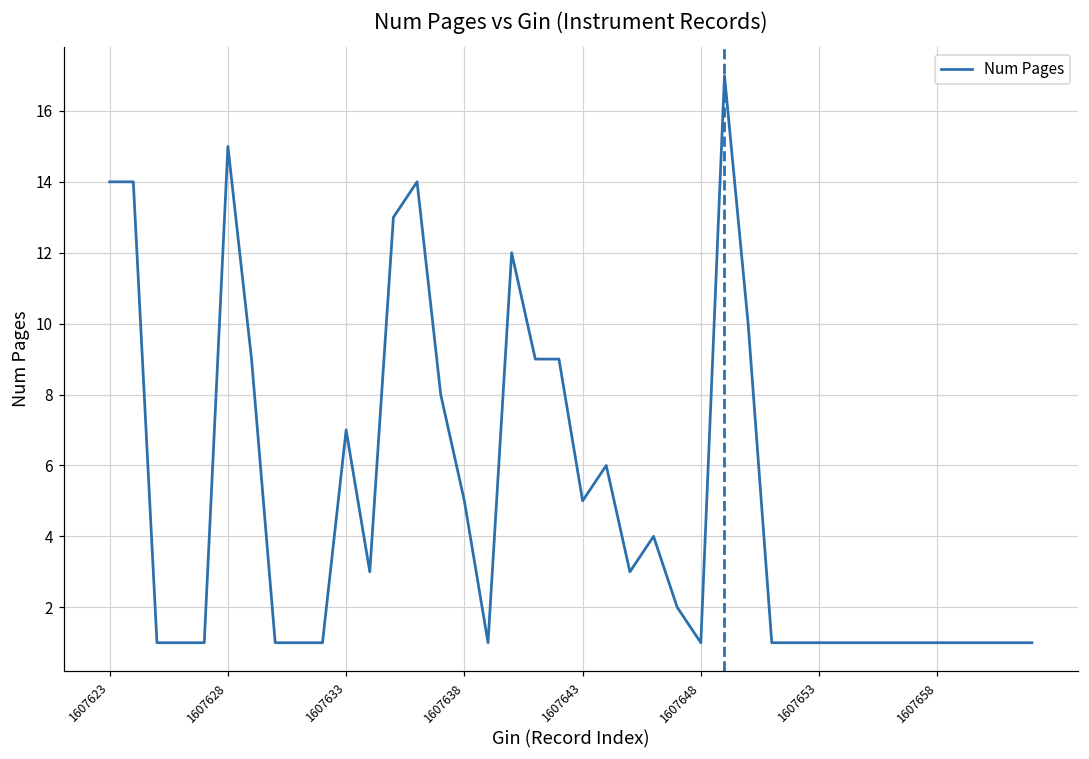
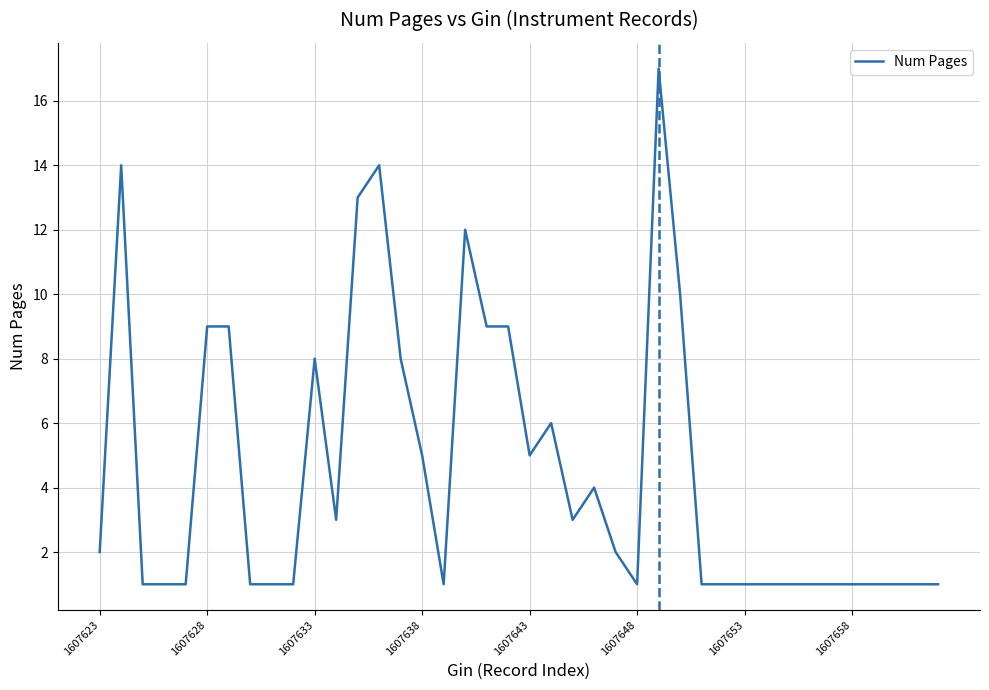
1607623: 14 -> 2
1607628: 15 -> 9
1607633: 7 -> 8
